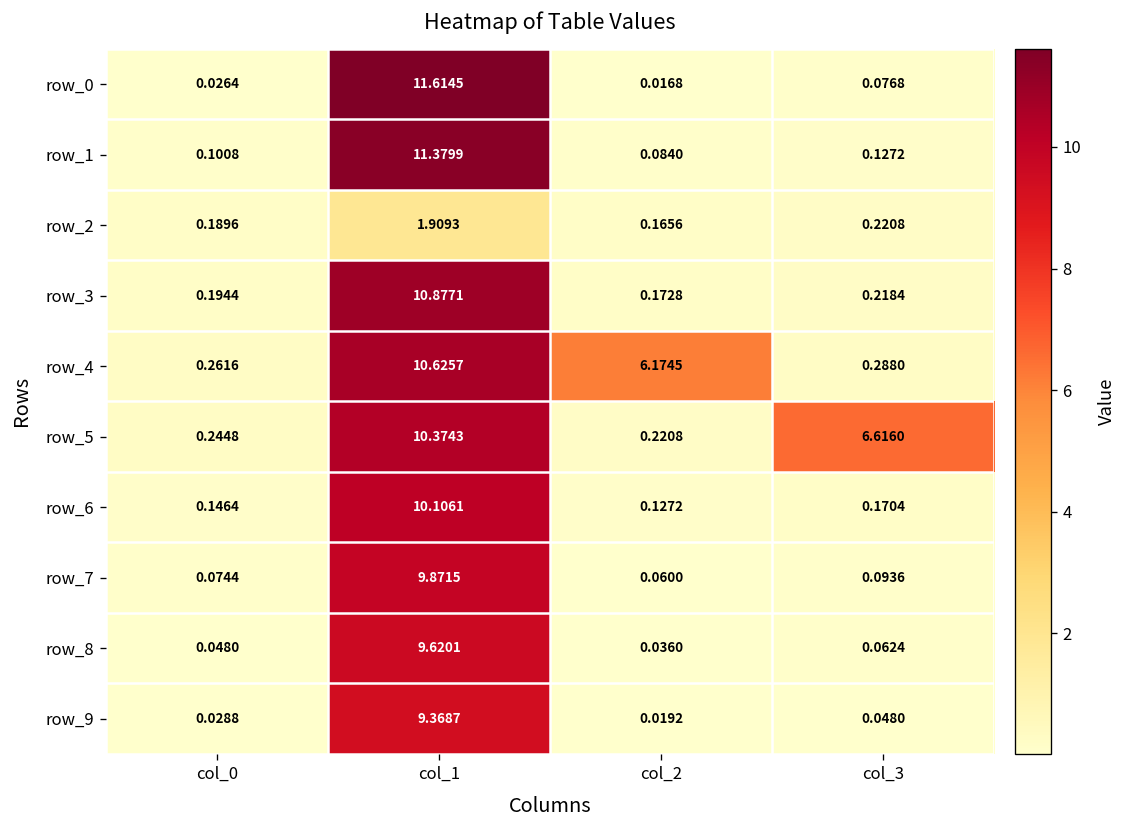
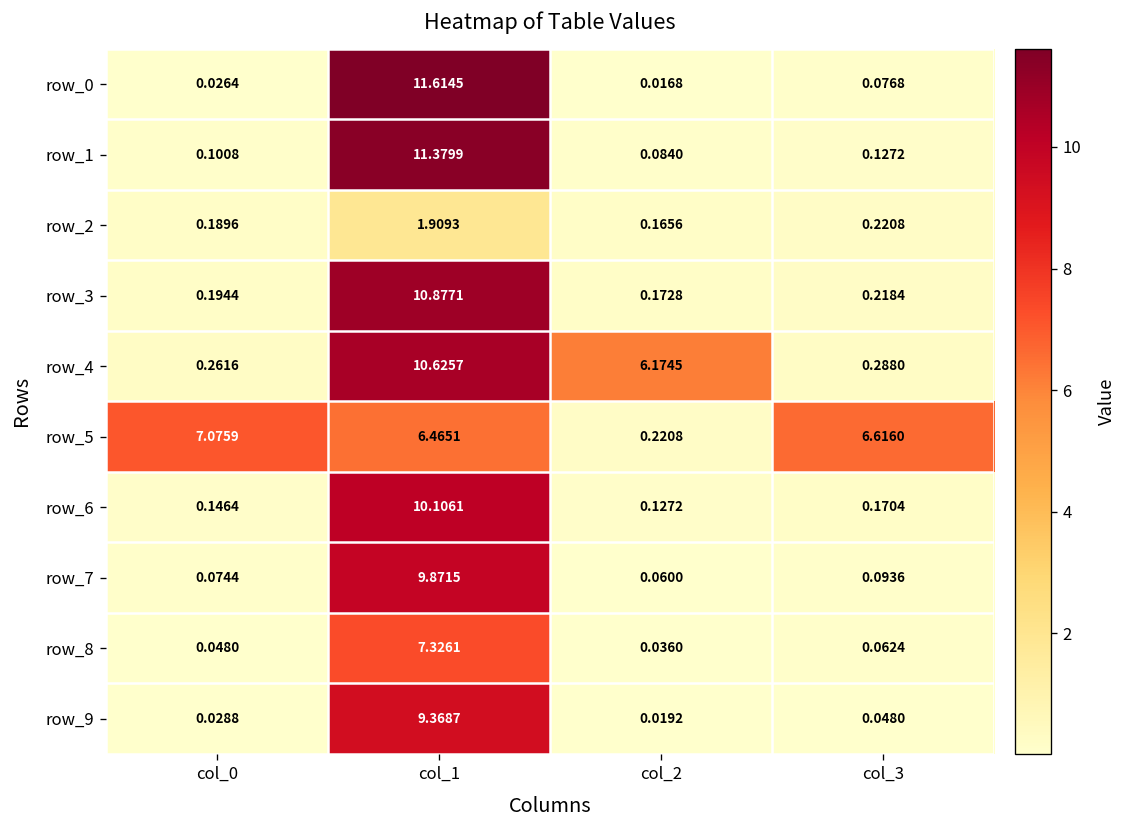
row_5, col_0: 0.2448 -> 7.0759
row_5, col_1: 10.3743 -> 6.4651
row_8, col_1: 9.6201 -> 7.3261
